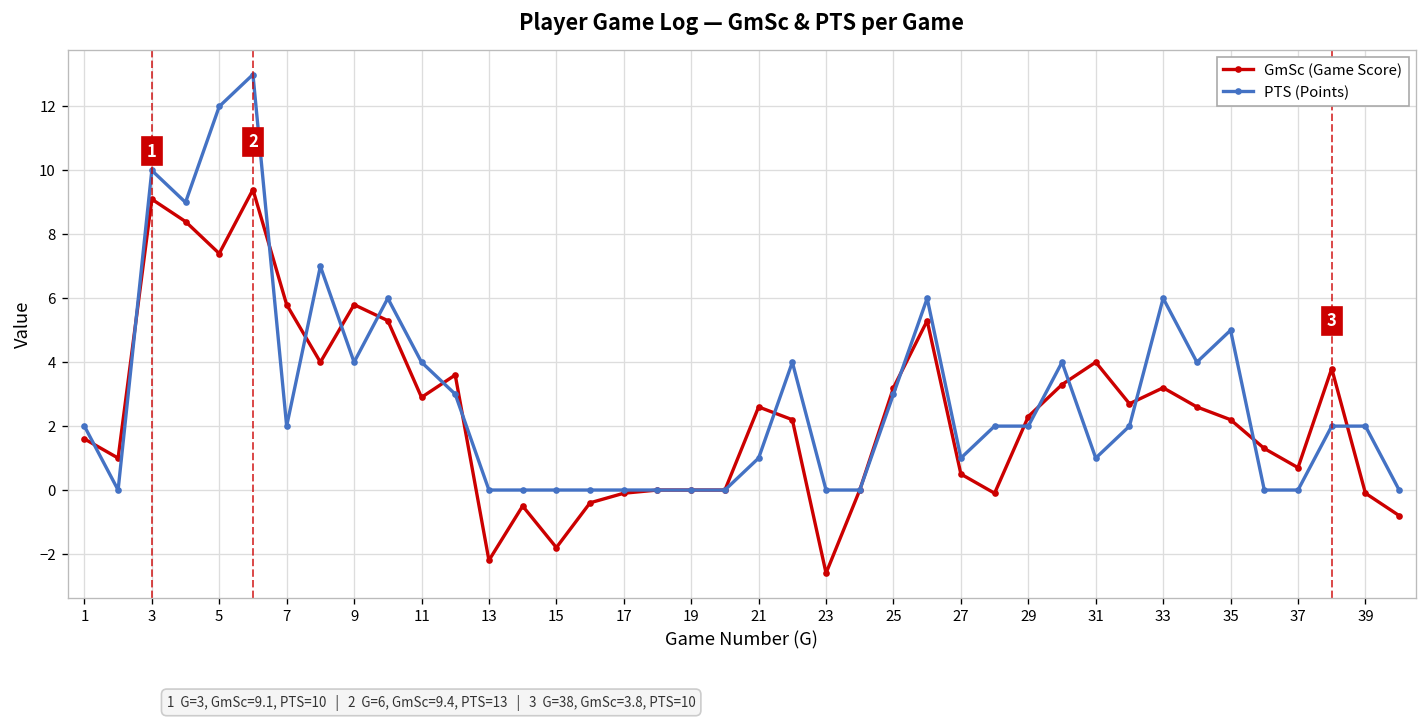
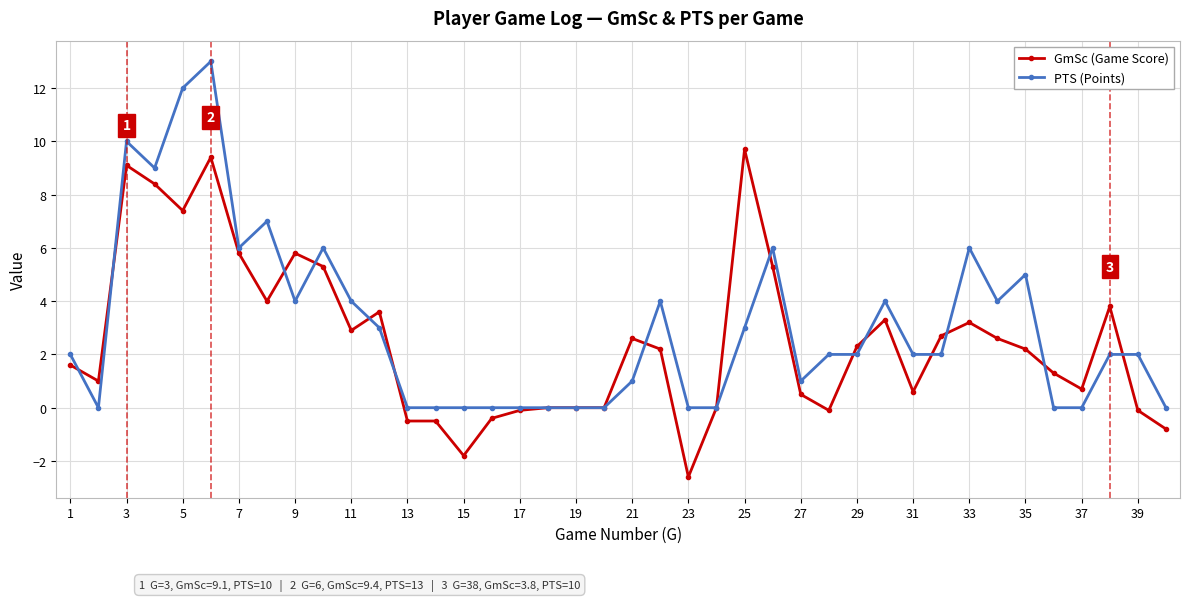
PTS (Points), 7: 2 -> 6
GmSc (Game Score), 13: -2.2 -> -0.5
GmSc (Game Score), 25: 3.2 -> 9.7
GmSc (Game Score), 31: 4.0 -> 0.6
PTS (Points), 31: 1 -> 2
